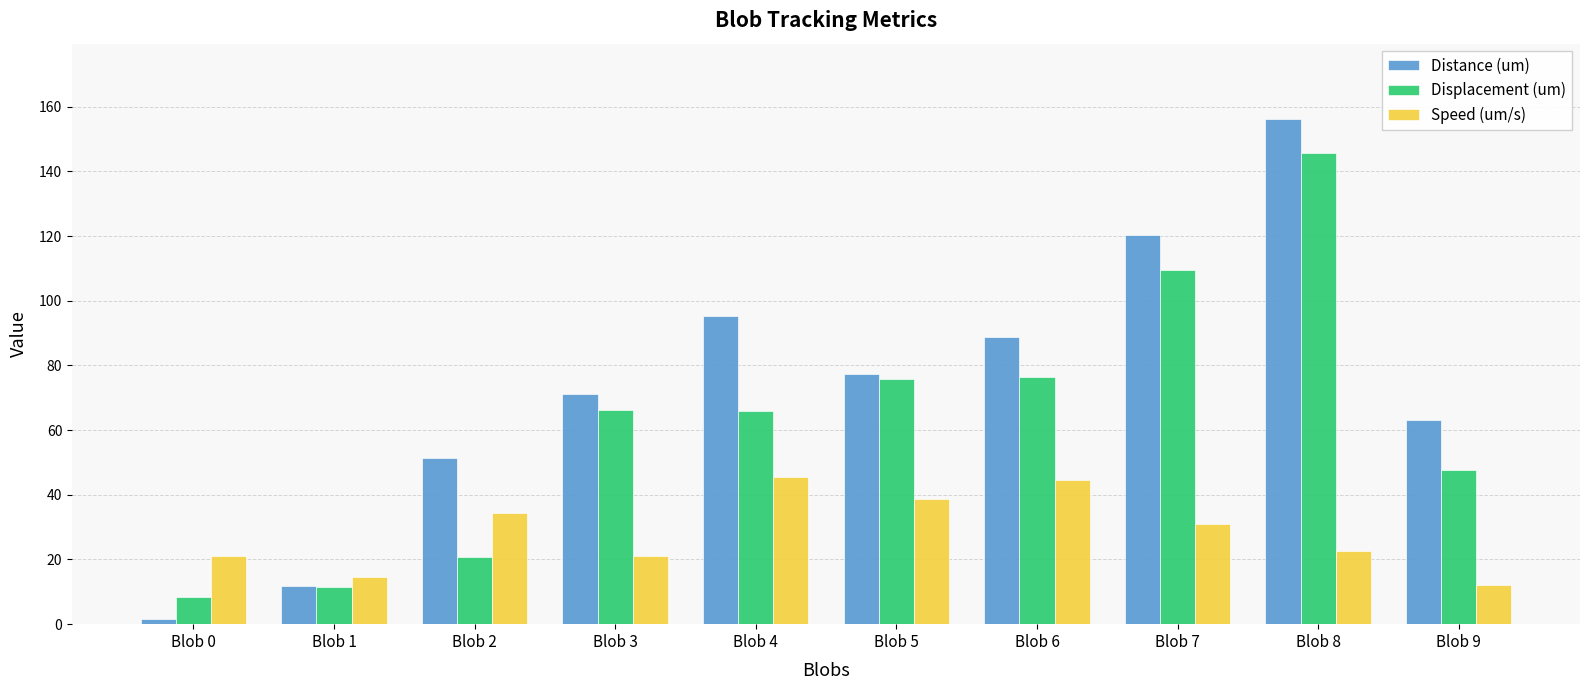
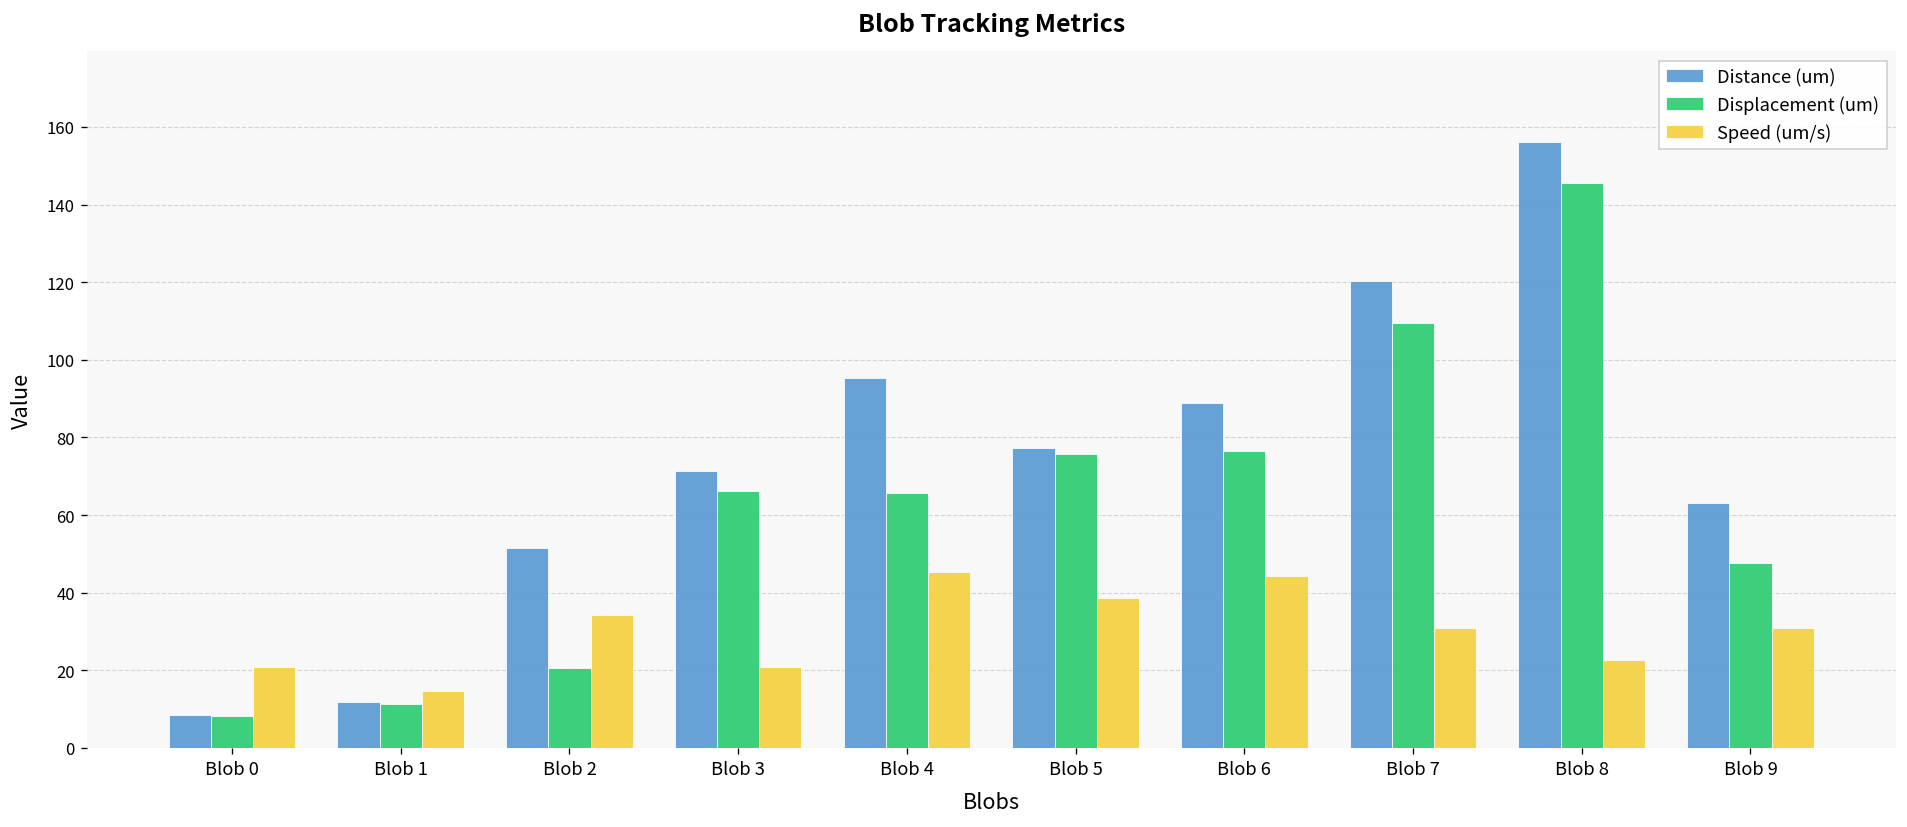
Distance (um), Blob 0: 2 -> 8
Speed (um/s), Blob 9: 12 -> 31
